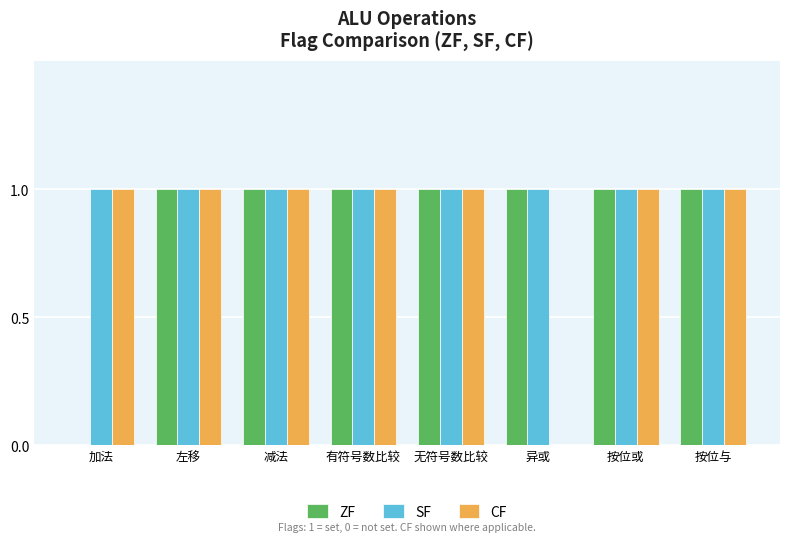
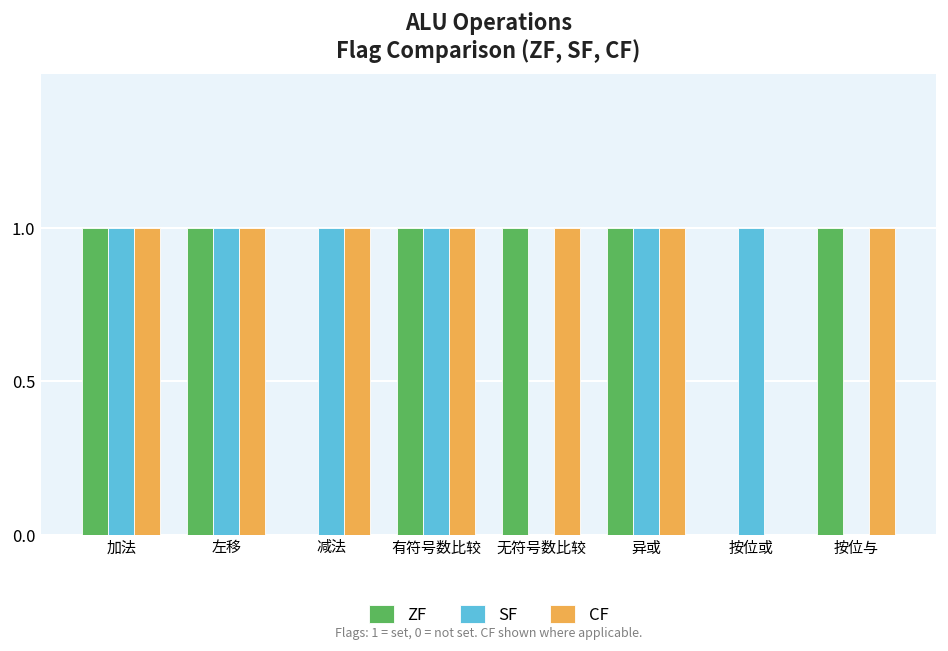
ZF, 加法: 0 -> 1
ZF, 减法: 1 -> 0
SF, 无符号数比较: 1 -> 0
CF, 异或: 0 -> 1
ZF, 按位或: 1 -> 0
CF, 按位或: 1 -> 0
SF, 按位与: 1 -> 0
